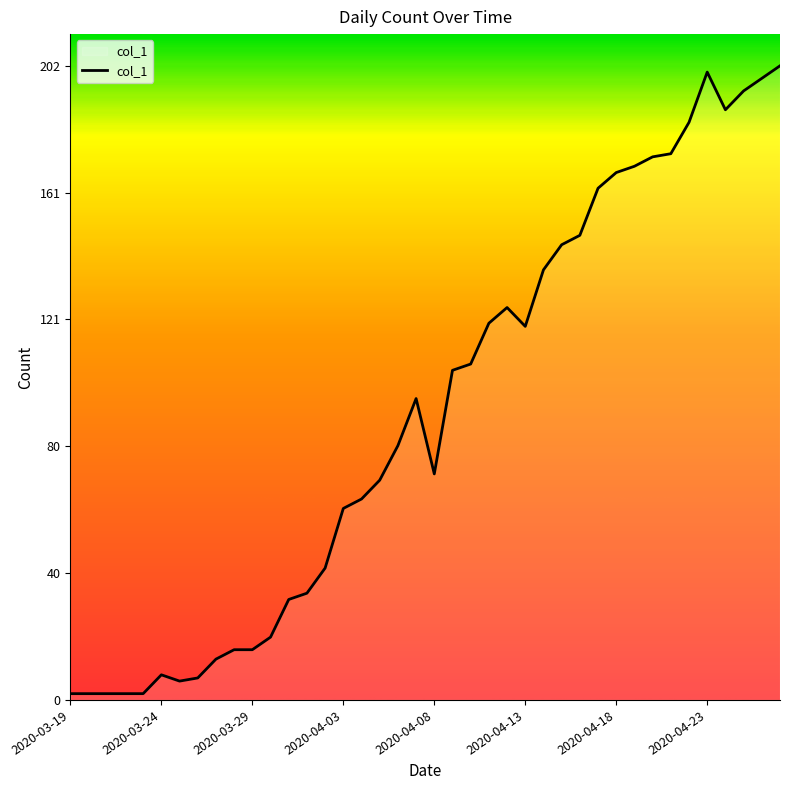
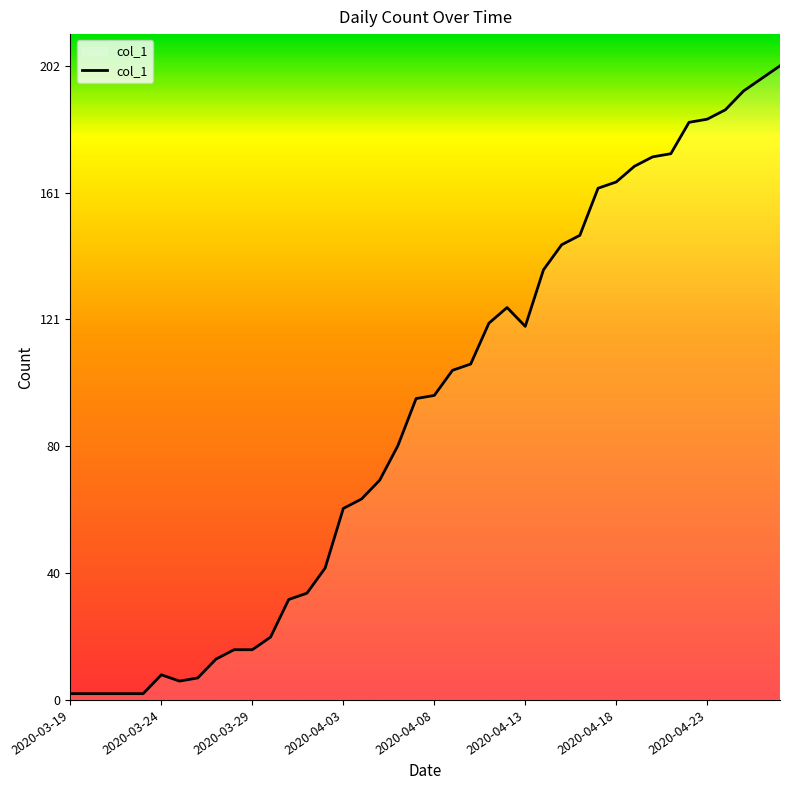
2020-04-08: 72 -> 97
2020-04-18: 168 -> 165
2020-04-23: 200 -> 185
